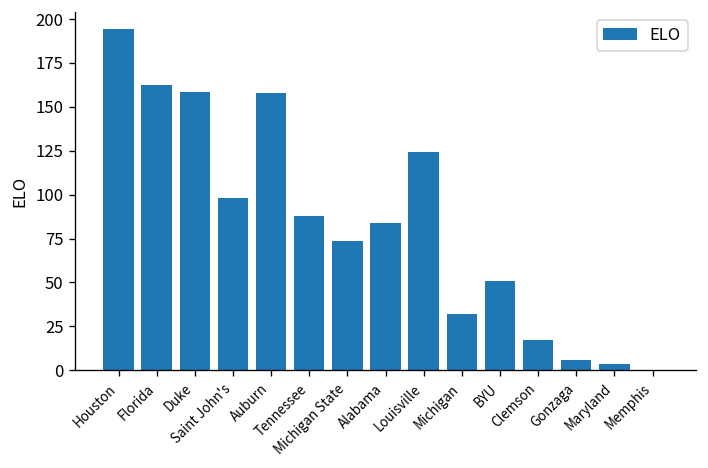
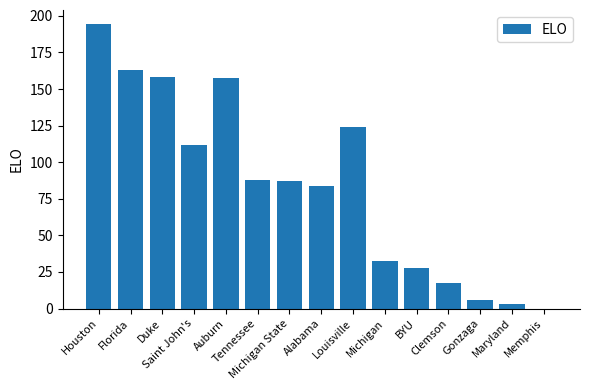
Saint John's: 98 -> 112
Michigan State: 74 -> 87
BYU: 51 -> 28
